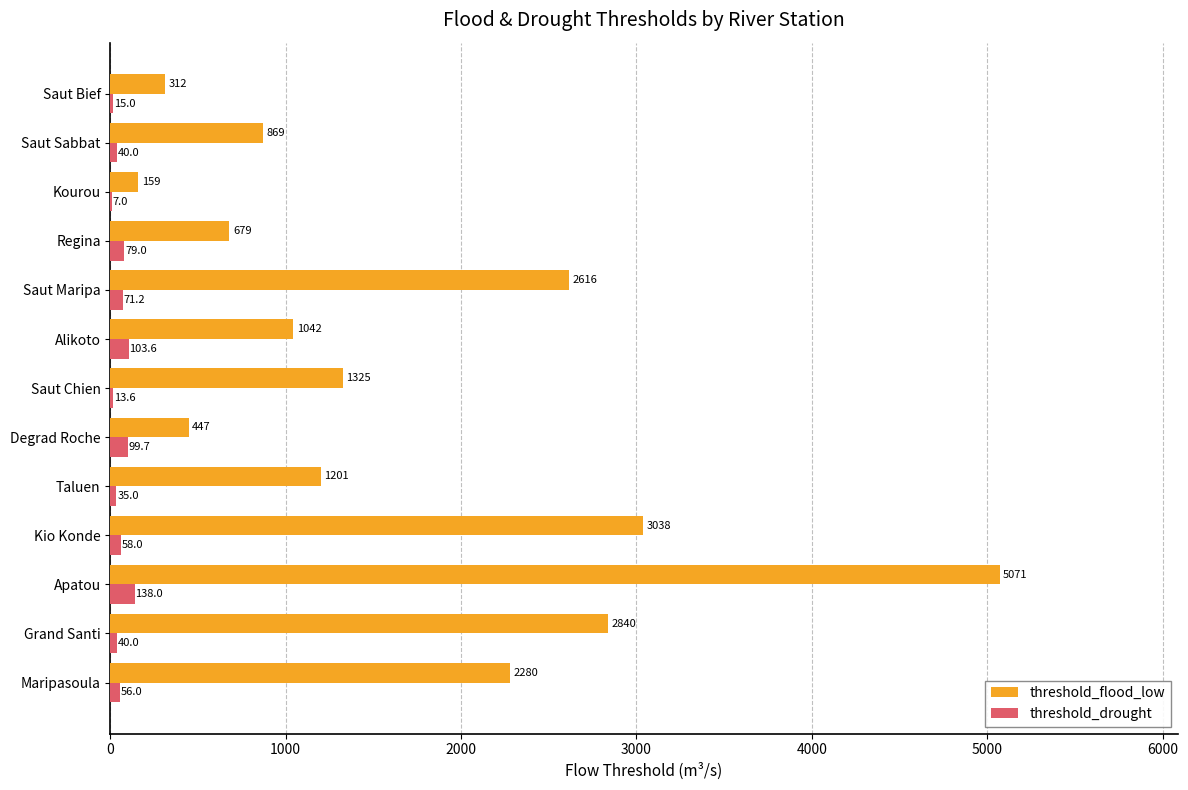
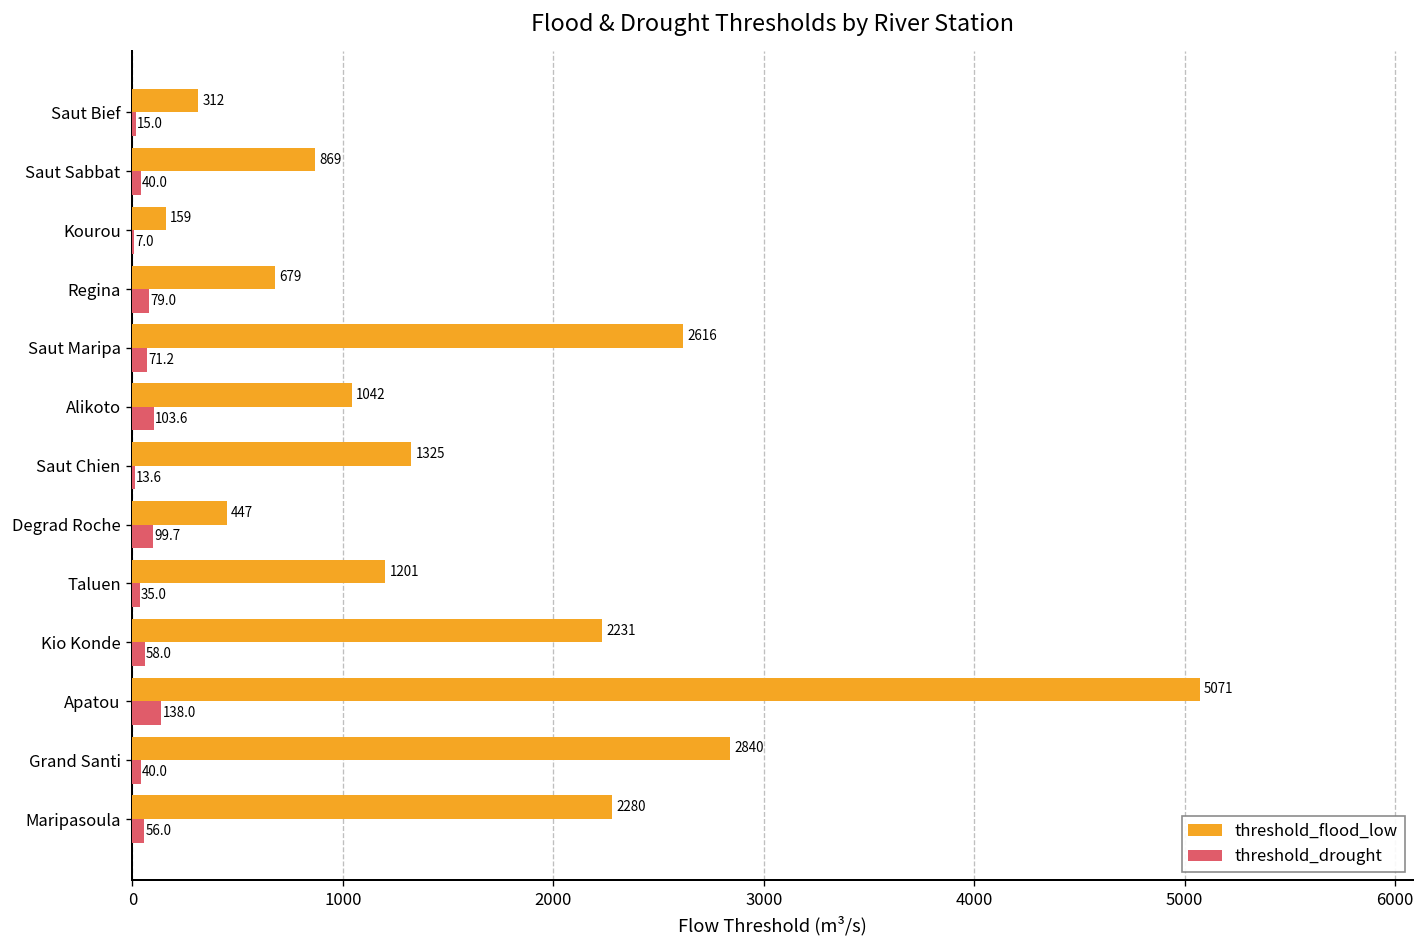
threshold_flood_low, Kio Konde: 3038 -> 2231
